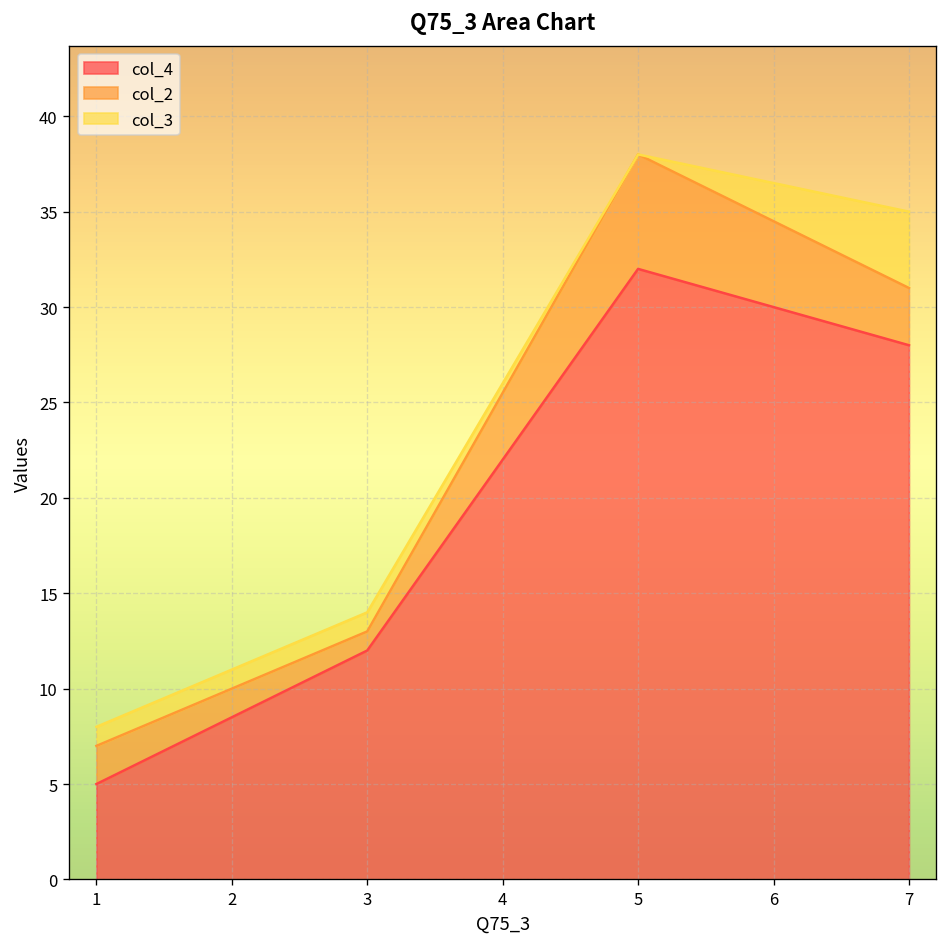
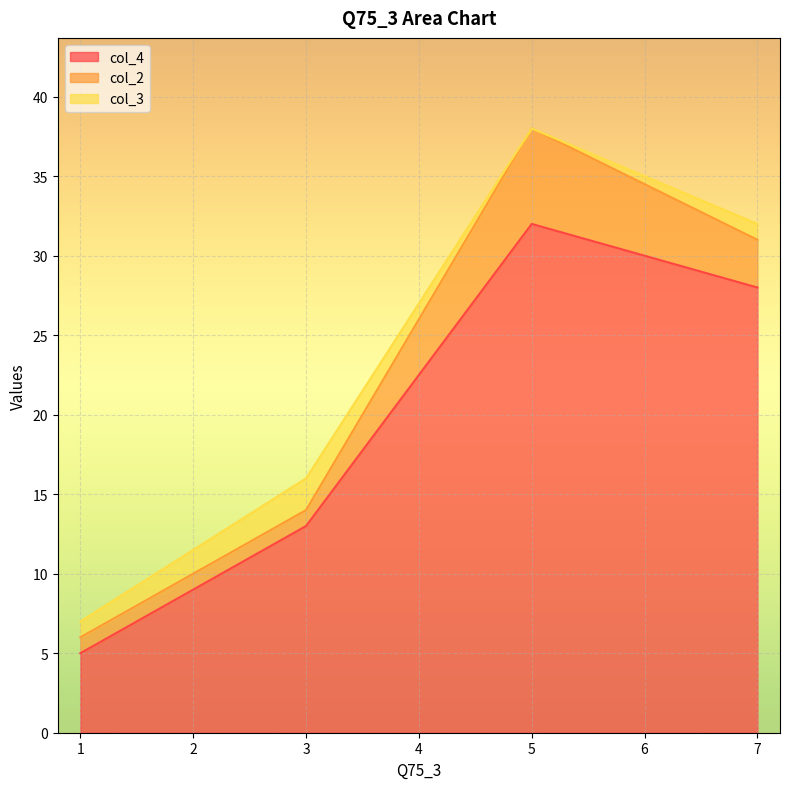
col_2, 1: 2 -> 1
col_4, 3: 12 -> 13
col_3, 3: 1 -> 2
col_3, 7: 4 -> 1
